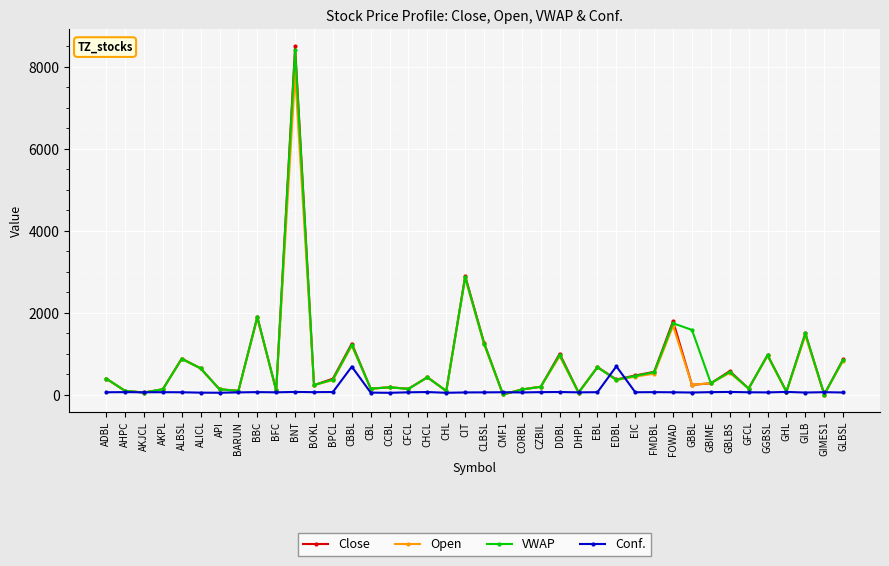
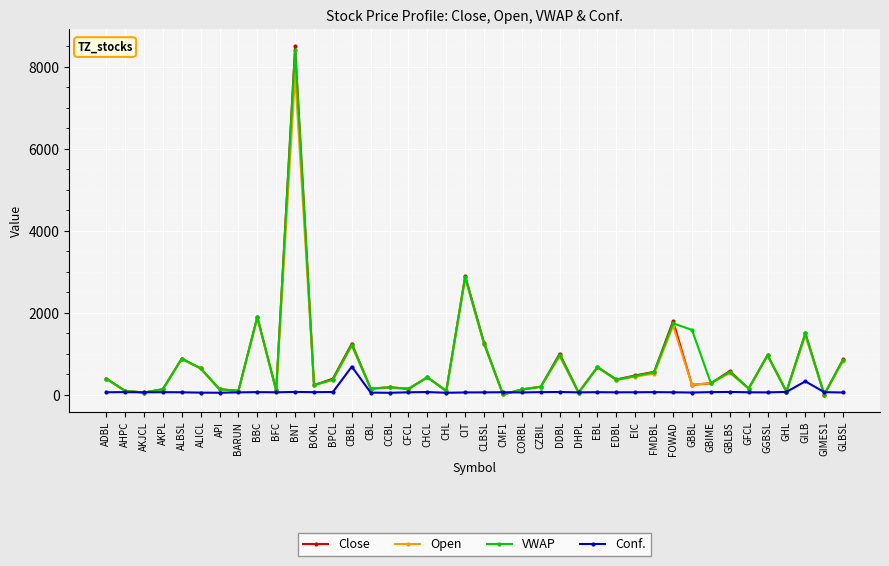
Conf., EDBL: 700 -> 100
Conf., GILB: 100 -> 300
